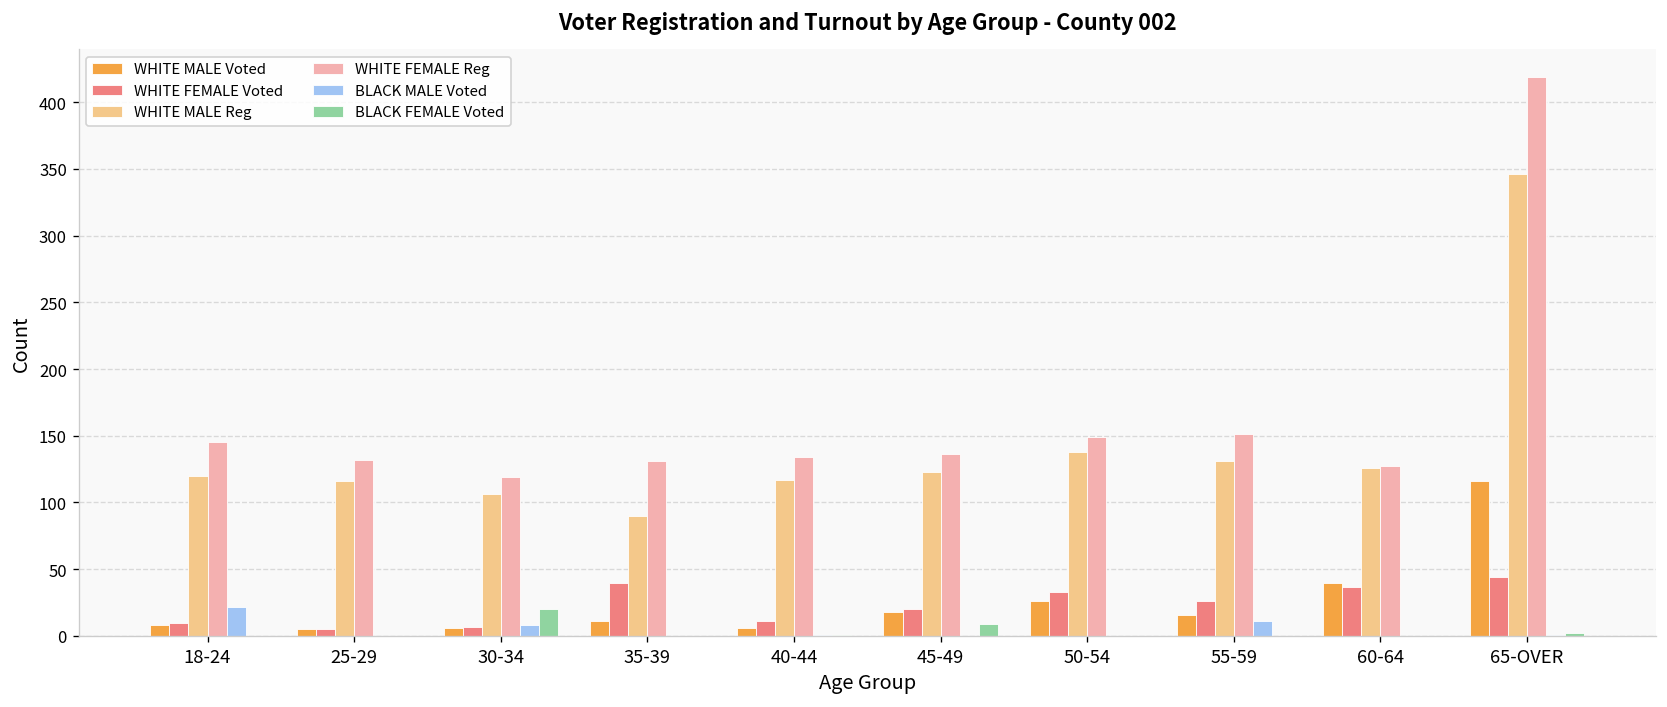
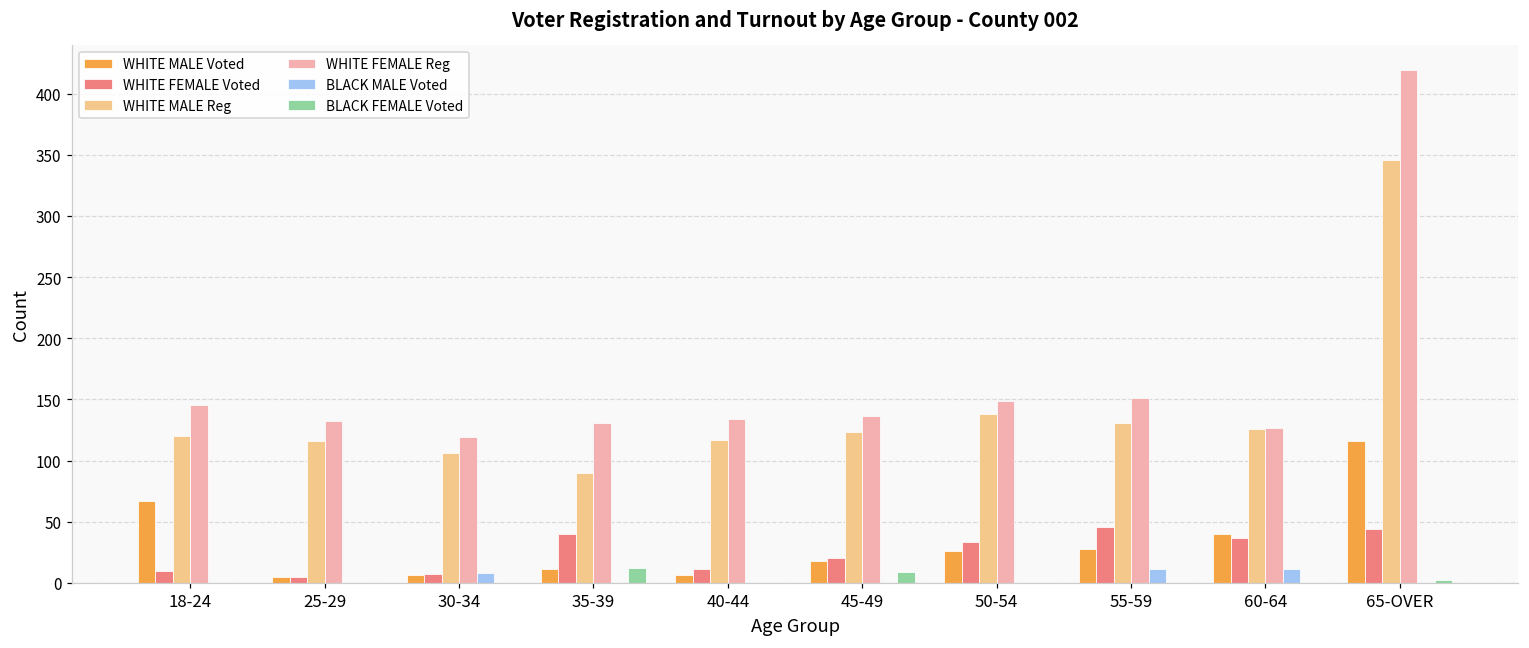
WHITE MALE Voted, 18-24: 8 -> 67
BLACK MALE Voted, 18-24: 22 -> 0
BLACK FEMALE Voted, 30-34: 20 -> 0
BLACK FEMALE Voted, 35-39: 0 -> 12
WHITE MALE Voted, 55-59: 16 -> 28
WHITE FEMALE Voted, 55-59: 26 -> 46
BLACK MALE Voted, 60-64: 0 -> 11
